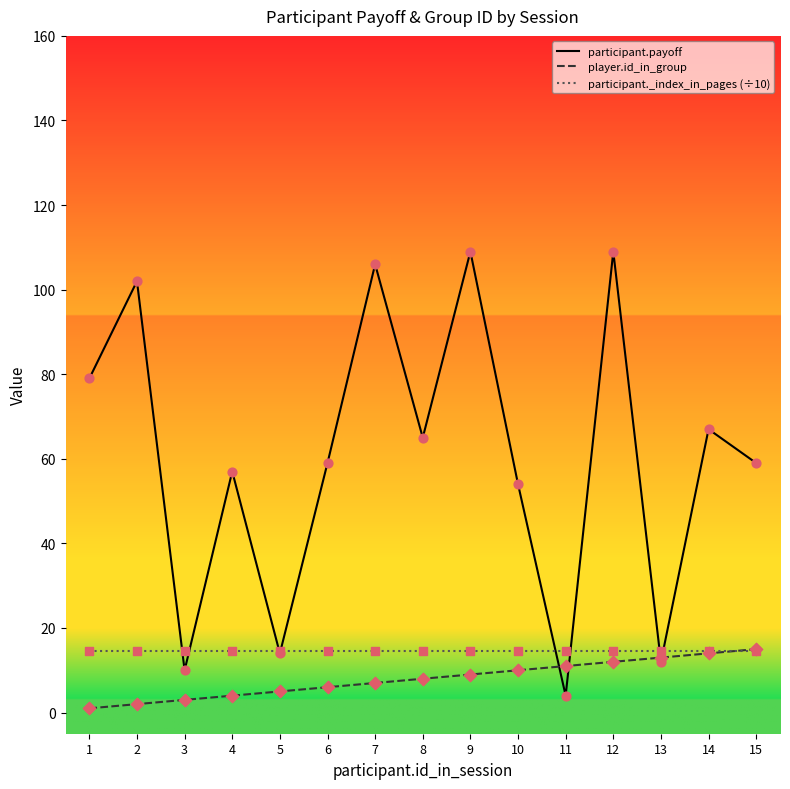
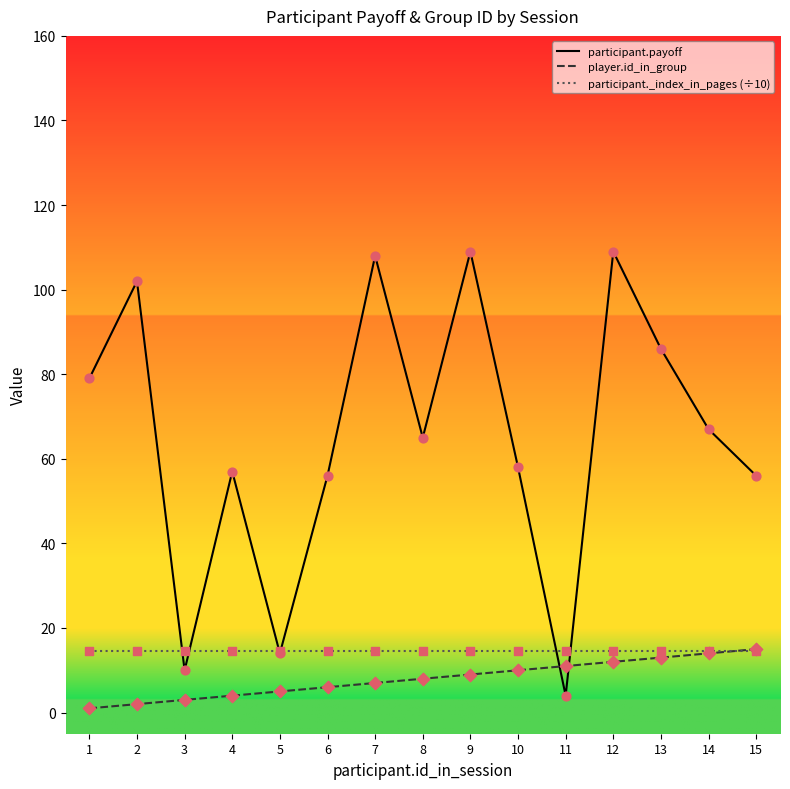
participant.payoff, 6: 59 -> 56
participant.payoff, 7: 106 -> 108
participant.payoff, 10: 54 -> 58
participant.payoff, 13: 12 -> 86
participant.payoff, 15: 59 -> 56
